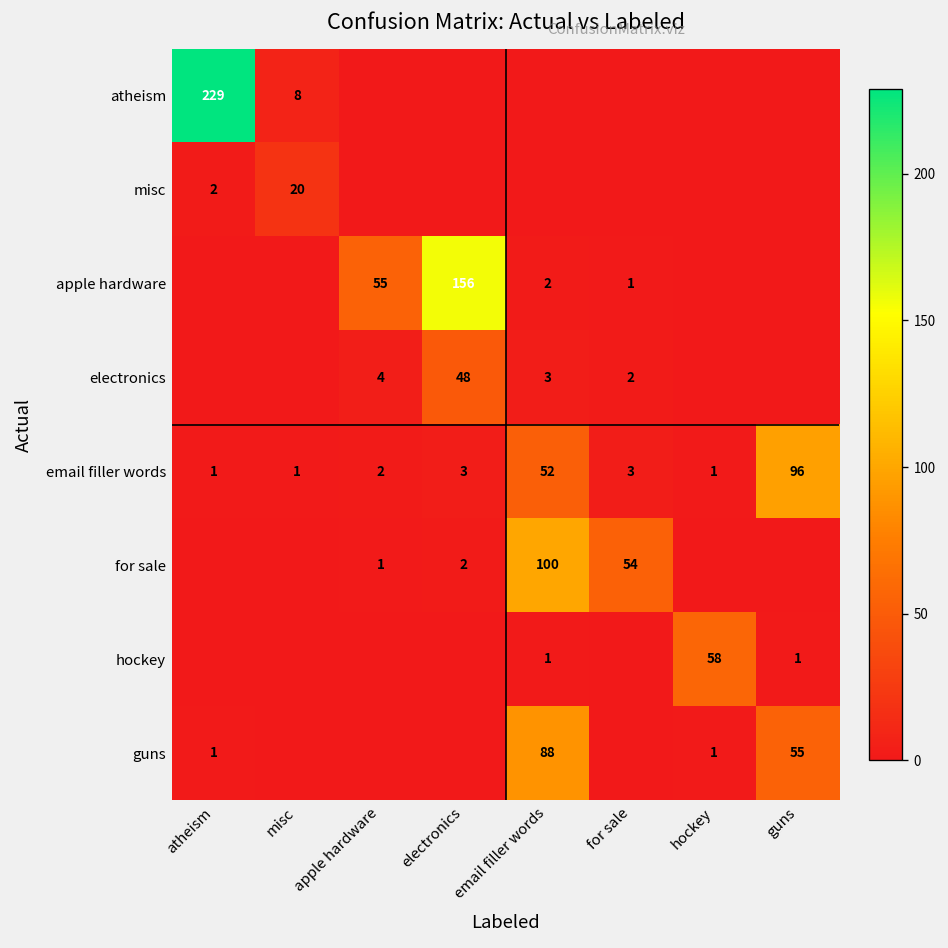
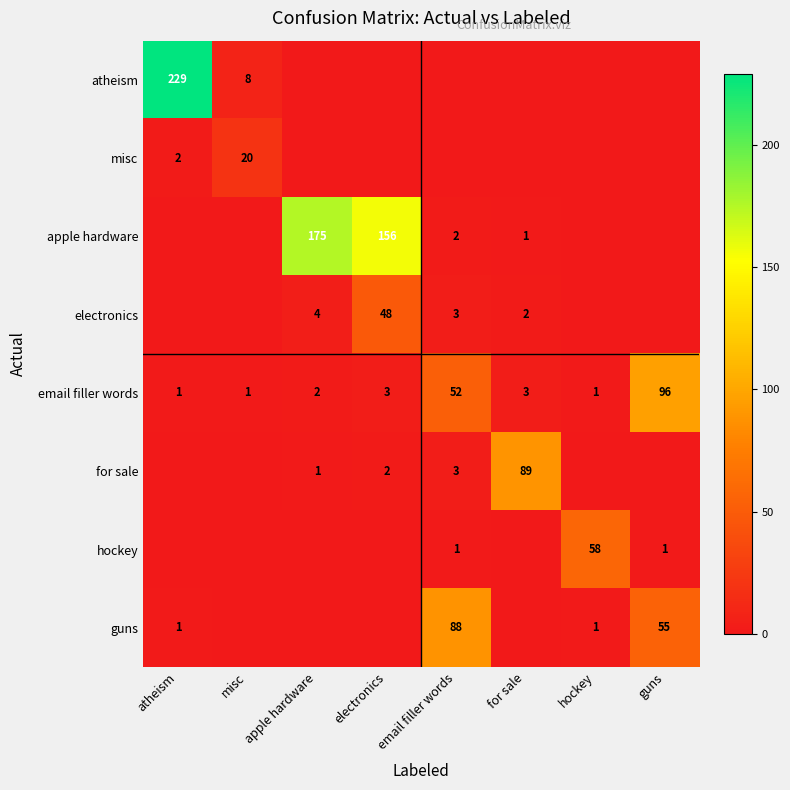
apple hardware, apple hardware: 55 -> 175
for sale, email filler words: 100 -> 3
for sale, for sale: 54 -> 89
